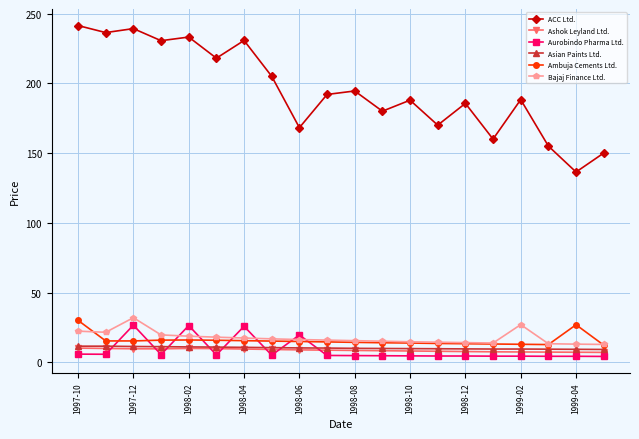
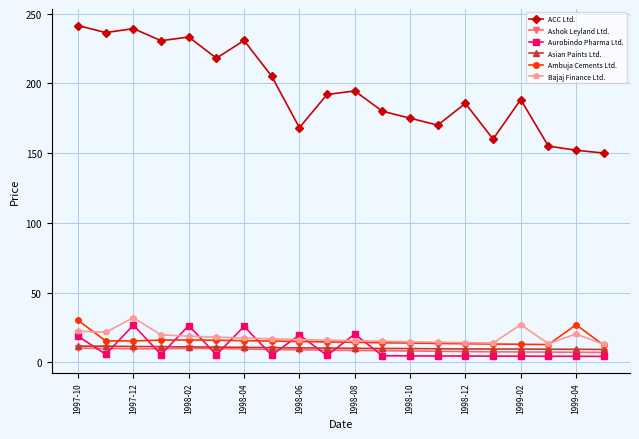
Aurobindo Pharma Ltd., 1997-10: 6 -> 19
Aurobindo Pharma Ltd., 1998-08: 5 -> 20
ACC Ltd., 1998-10: 188 -> 175
ACC Ltd., 1999-04: 136 -> 152
Bajaj Finance Ltd., 1999-04: 13 -> 20
